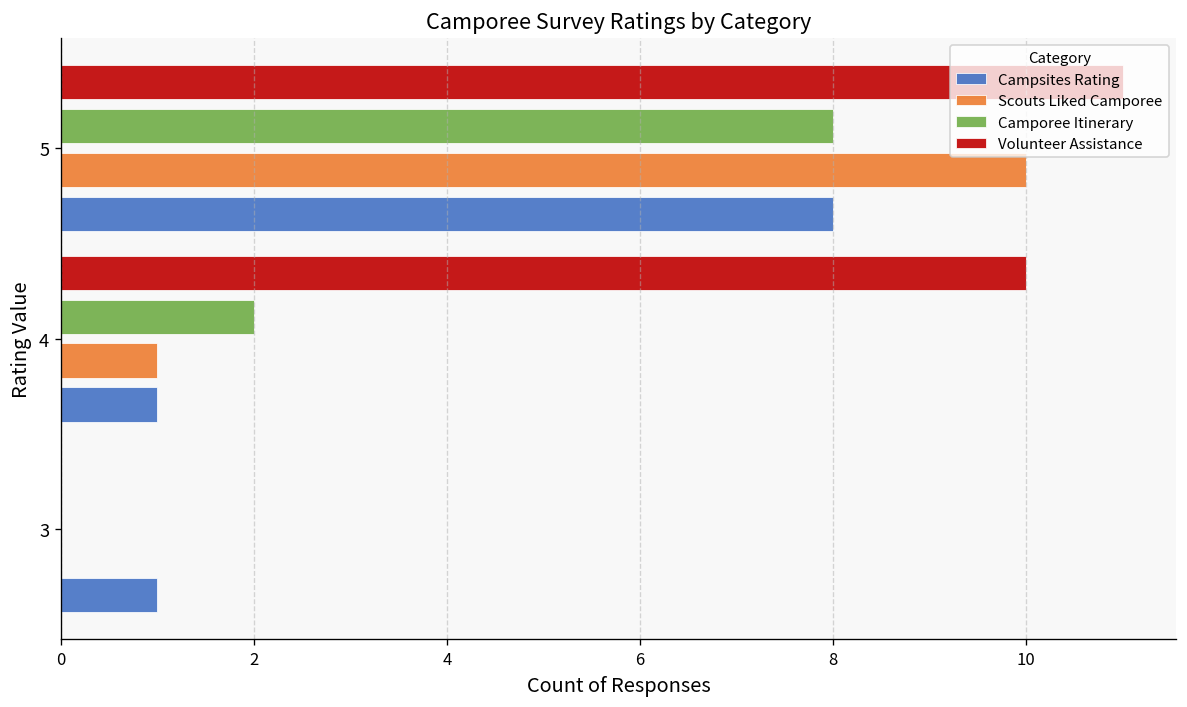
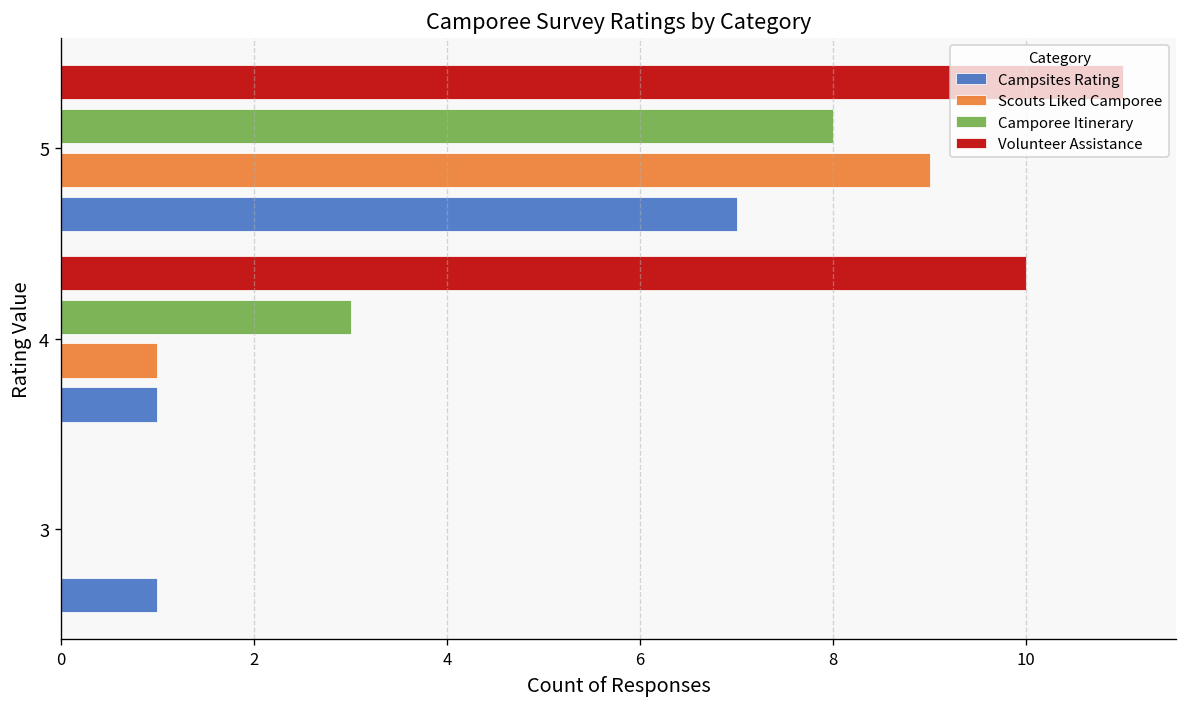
Scouts Liked Camporee, 5: 10 -> 9
Campsites Rating, 5: 8 -> 7
Camporee Itinerary, 4: 2 -> 3
